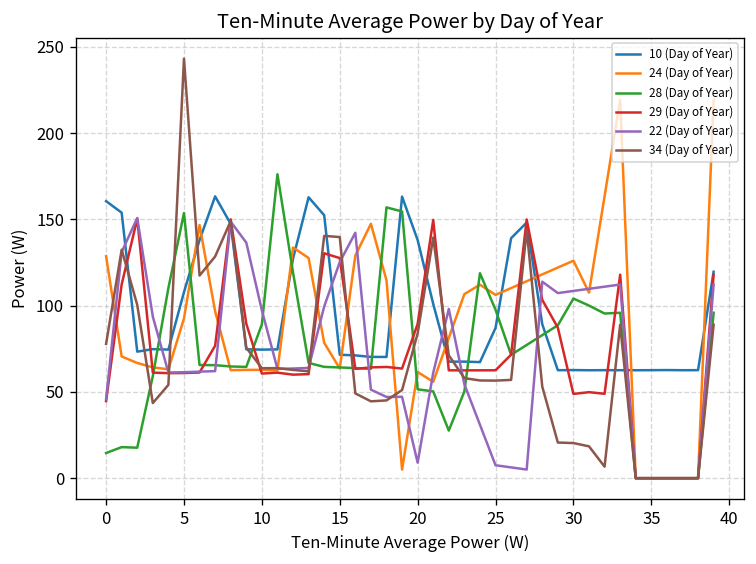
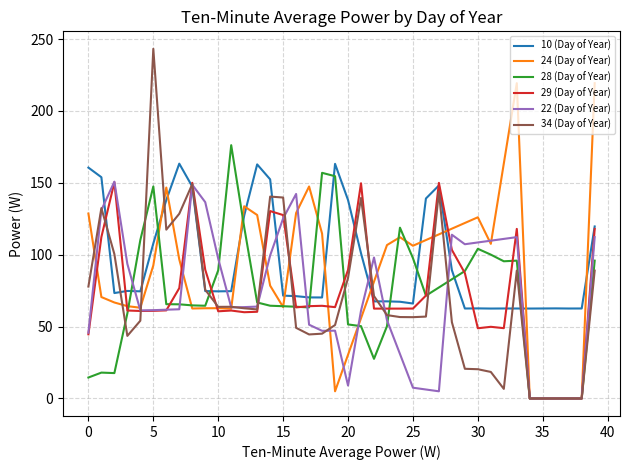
28 (Day of Year), 5: 154 -> 147
24 (Day of Year), 20: 62 -> 30
10 (Day of Year), 25: 87 -> 66
